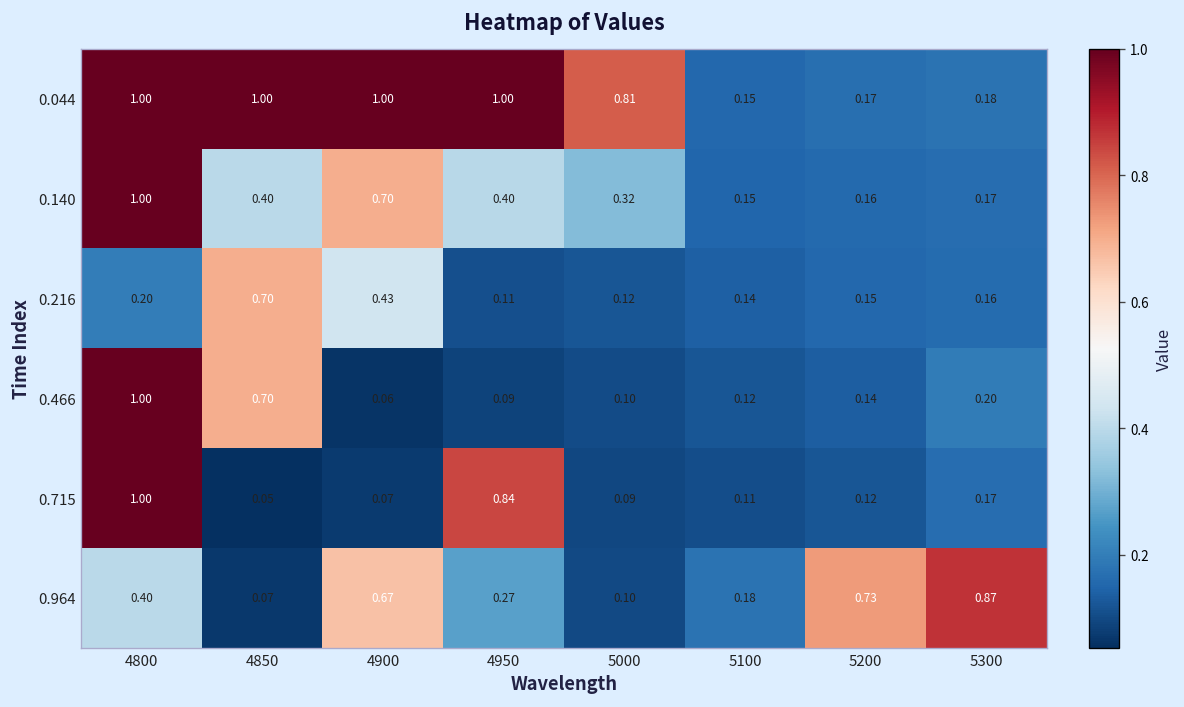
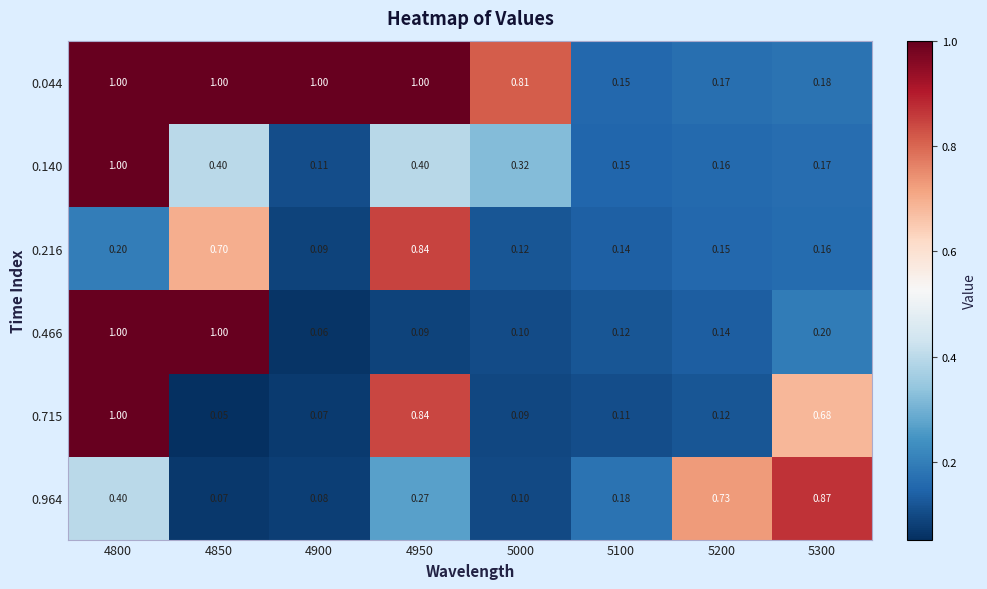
0.140, 4900: 0.70 -> 0.11
0.216, 4900: 0.43 -> 0.09
0.216, 4950: 0.11 -> 0.84
0.466, 4850: 0.70 -> 1.00
0.715, 5300: 0.17 -> 0.68
0.964, 4900: 0.67 -> 0.08
